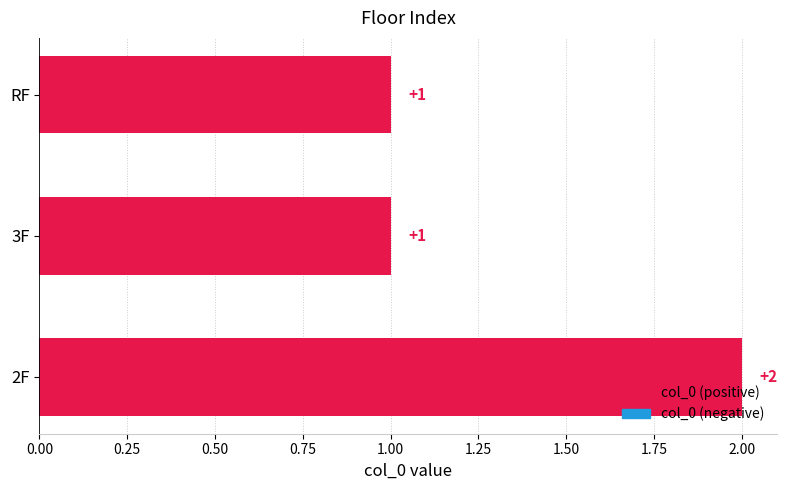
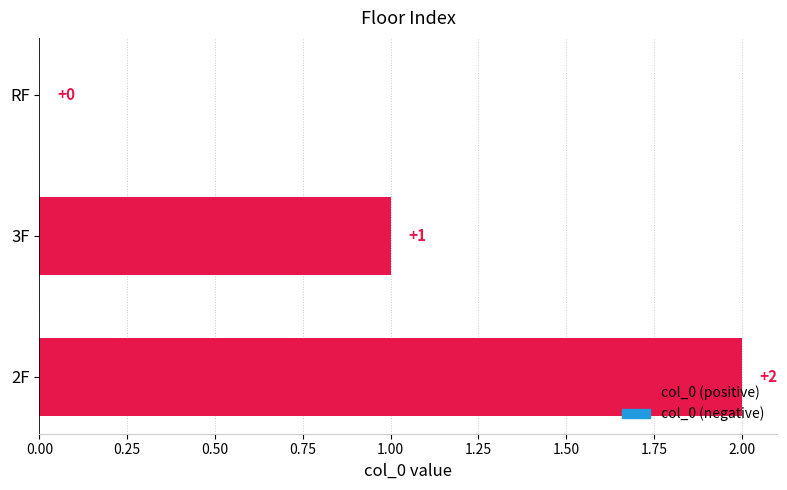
RF: +1 -> +0
